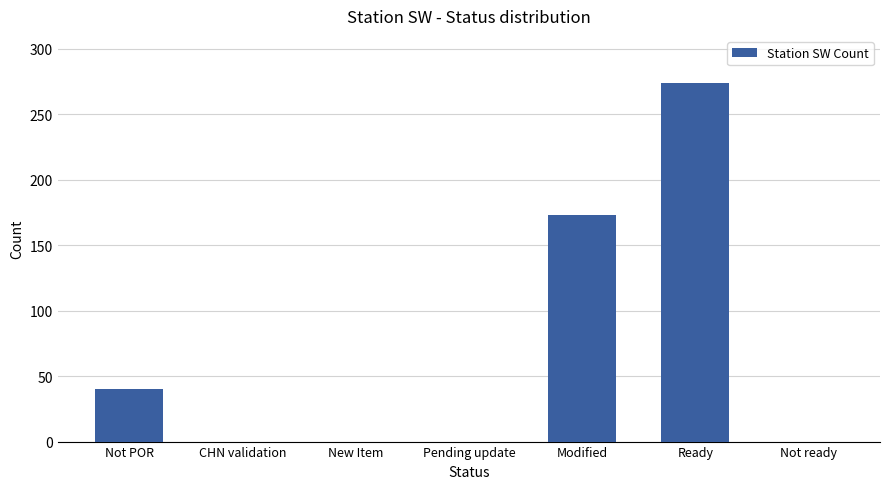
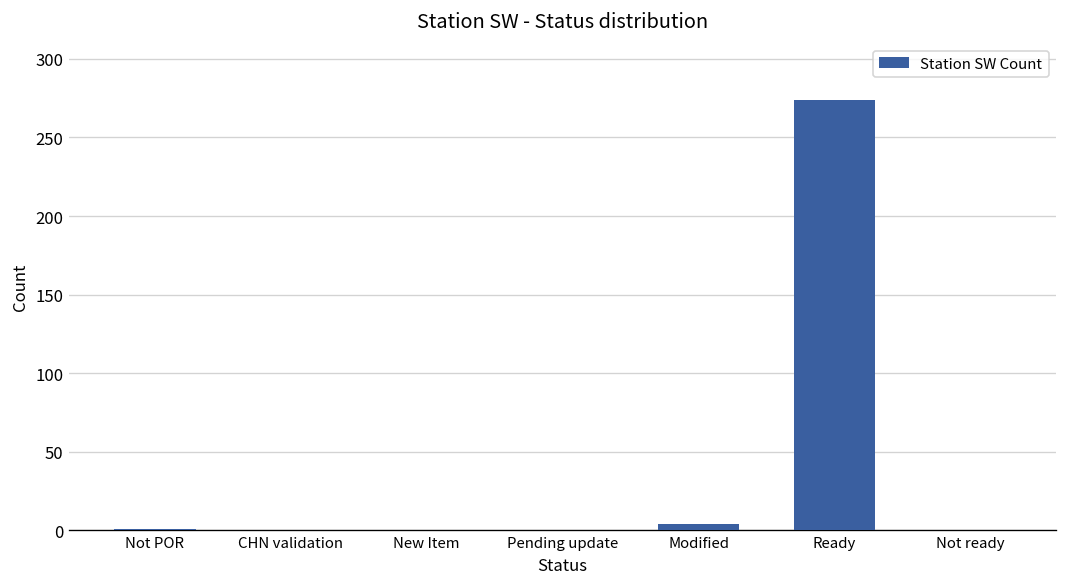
Not POR: 40 -> 1
Modified: 173 -> 4
